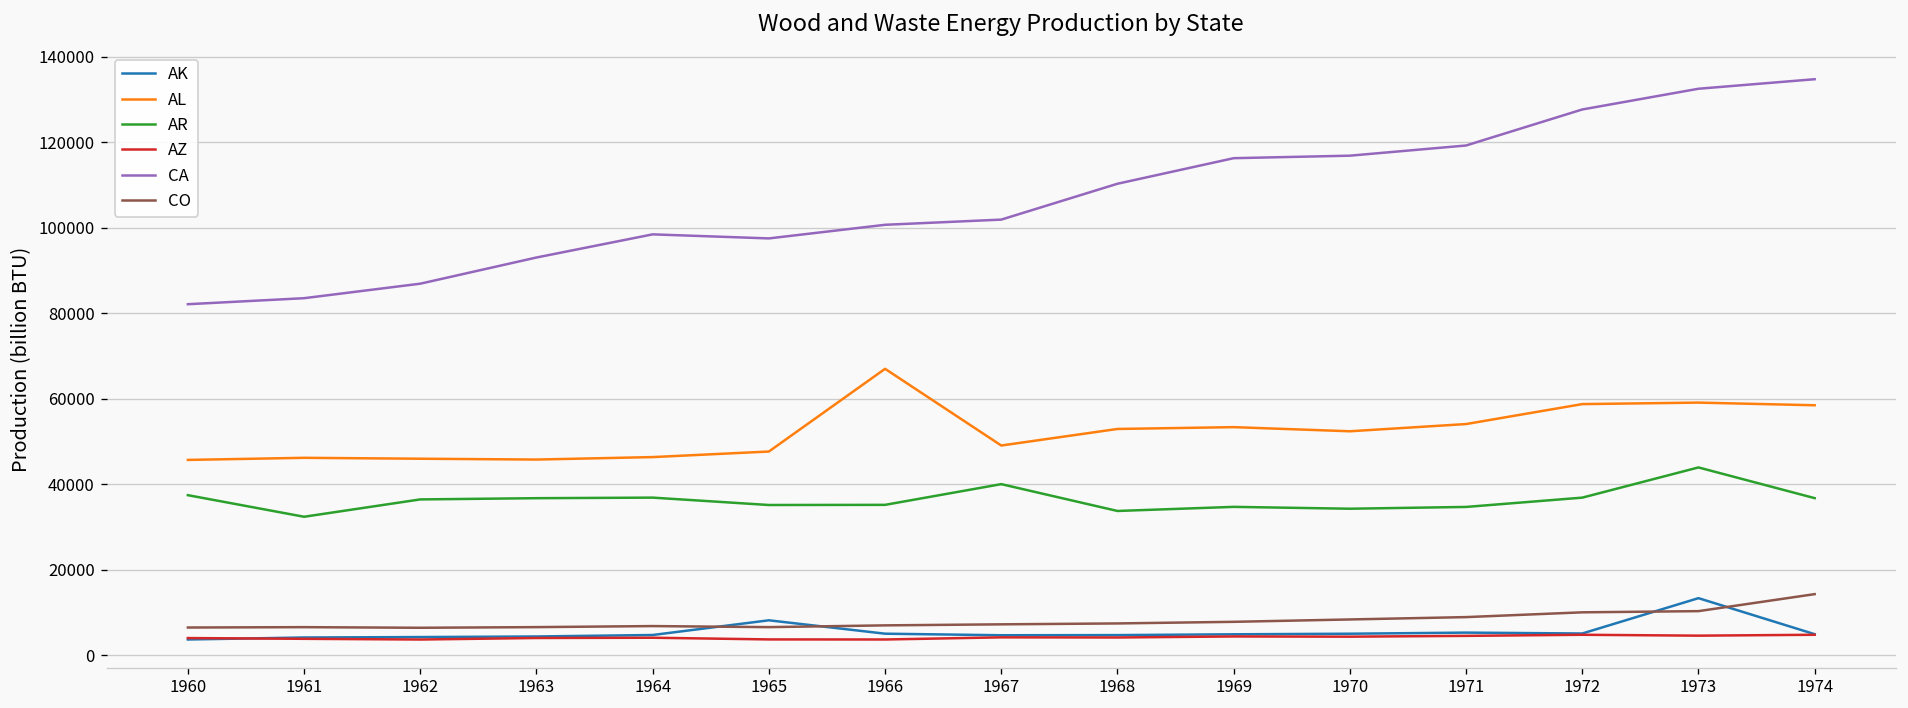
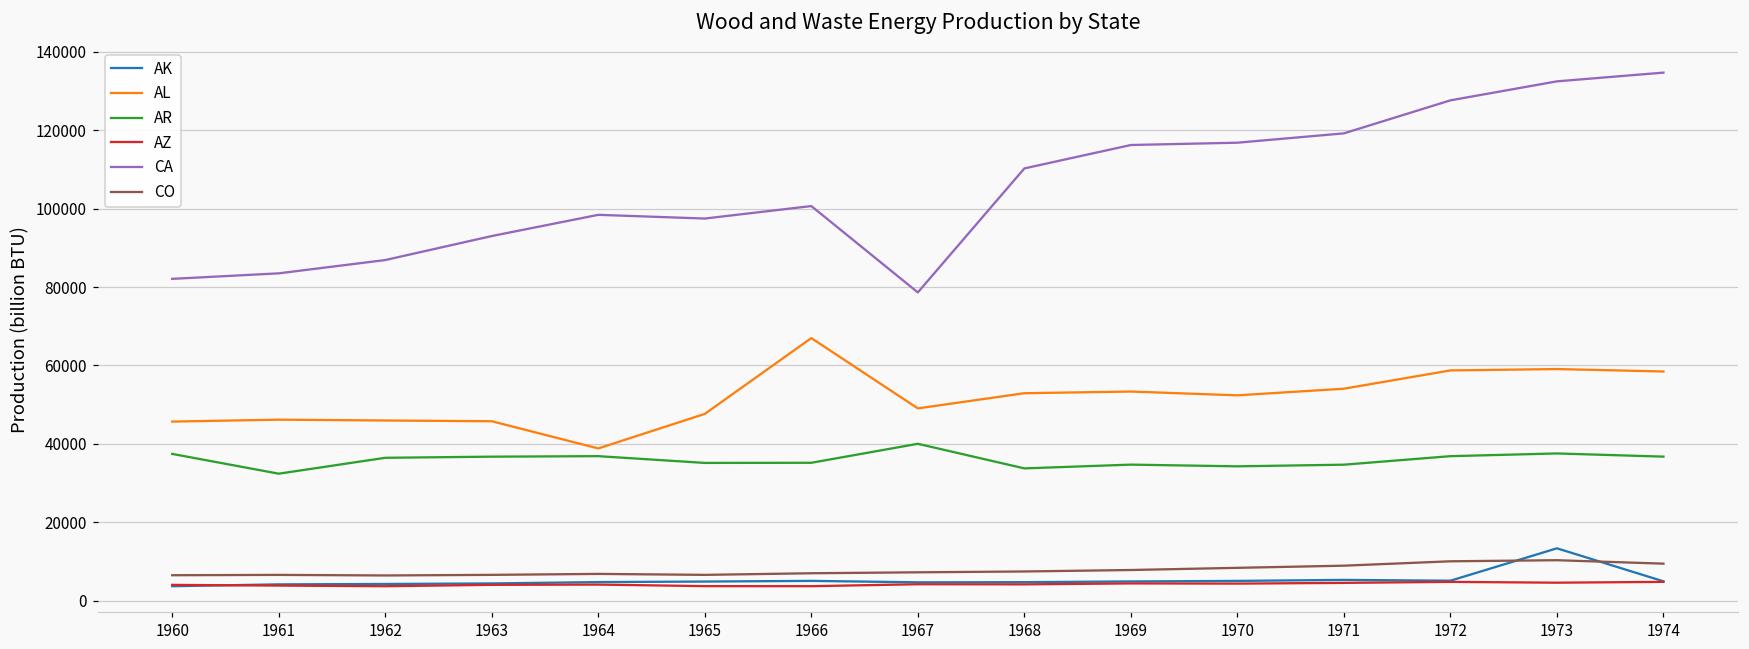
AL, 1964: 46000 -> 39000
AK, 1965: 8000 -> 5000
CA, 1967: 102000 -> 79000
AR, 1973: 44000 -> 38000
CO, 1974: 14000 -> 9000
